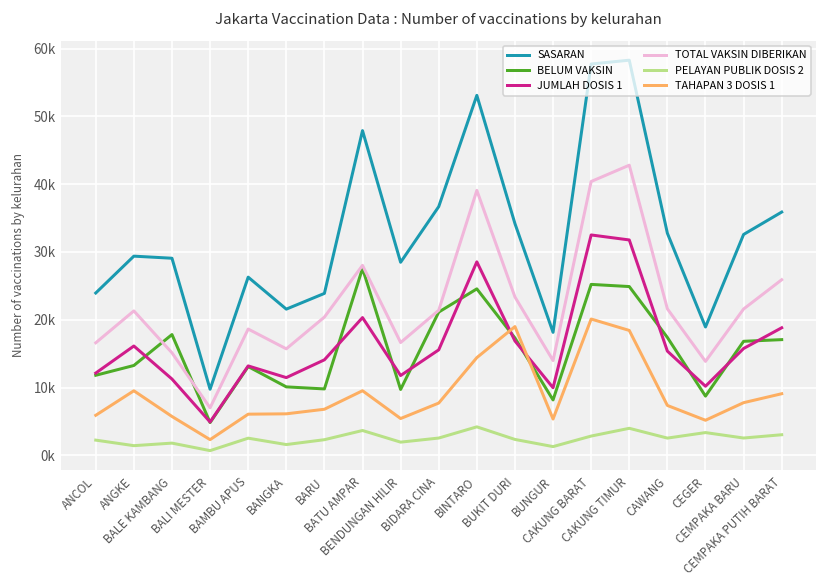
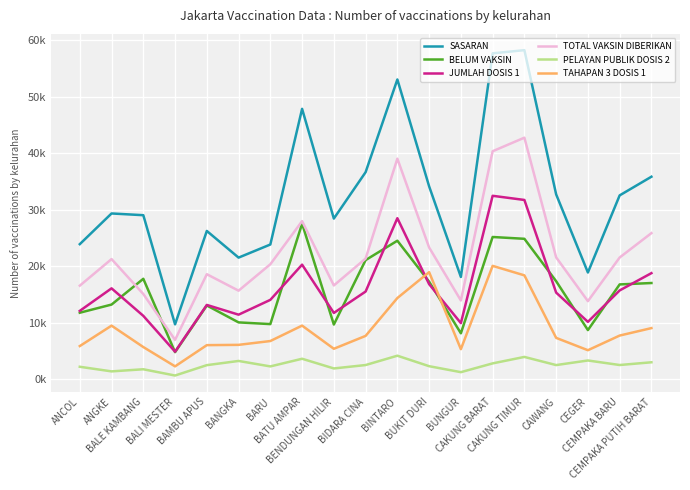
PELAYAN PUBLIK DOSIS 2, BANGKA: 2000 -> 3000
